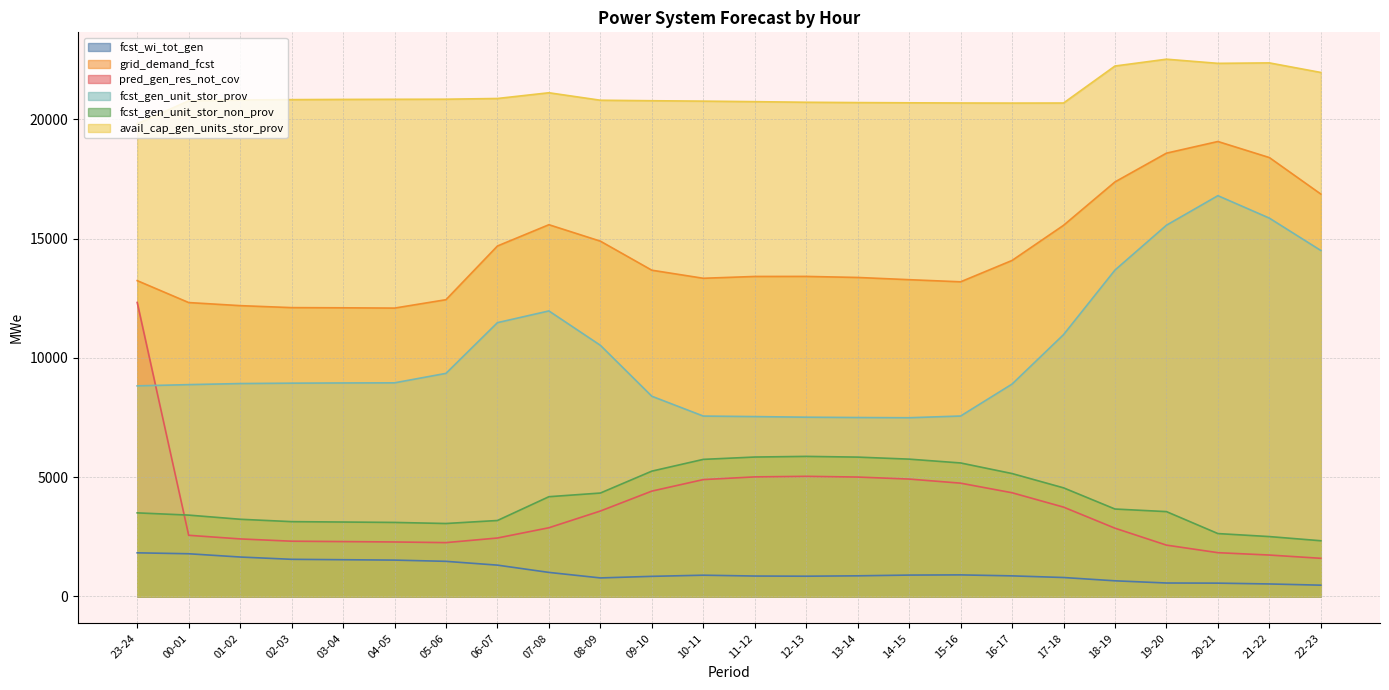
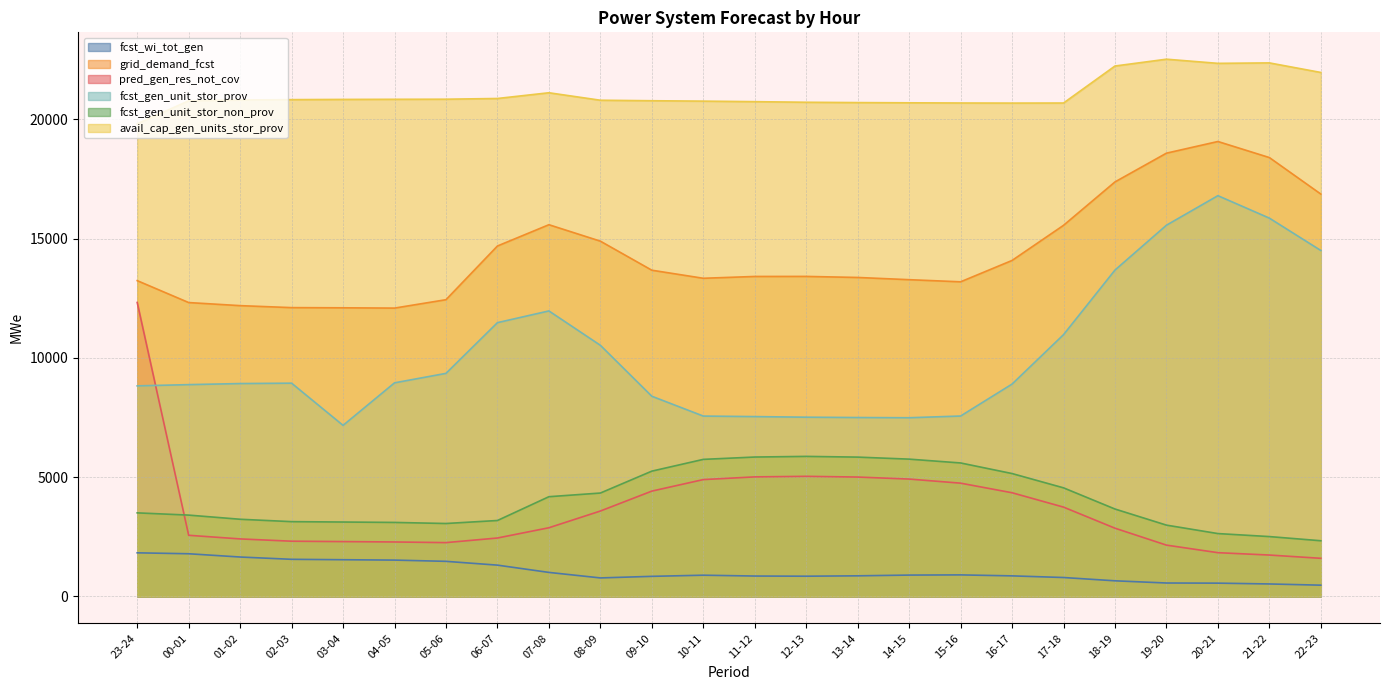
fcst_gen_unit_stor_prov, 03-04: 8900 -> 7200
fcst_gen_unit_stor_non_prov, 19-20: 3600 -> 3000
